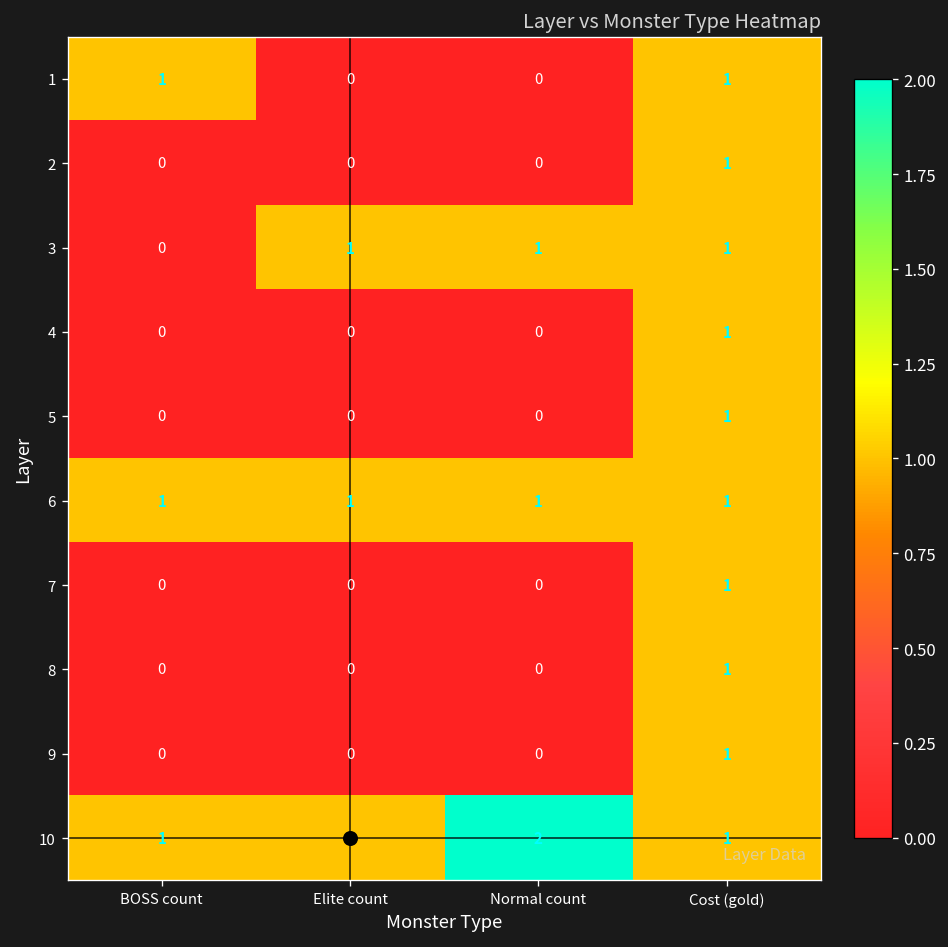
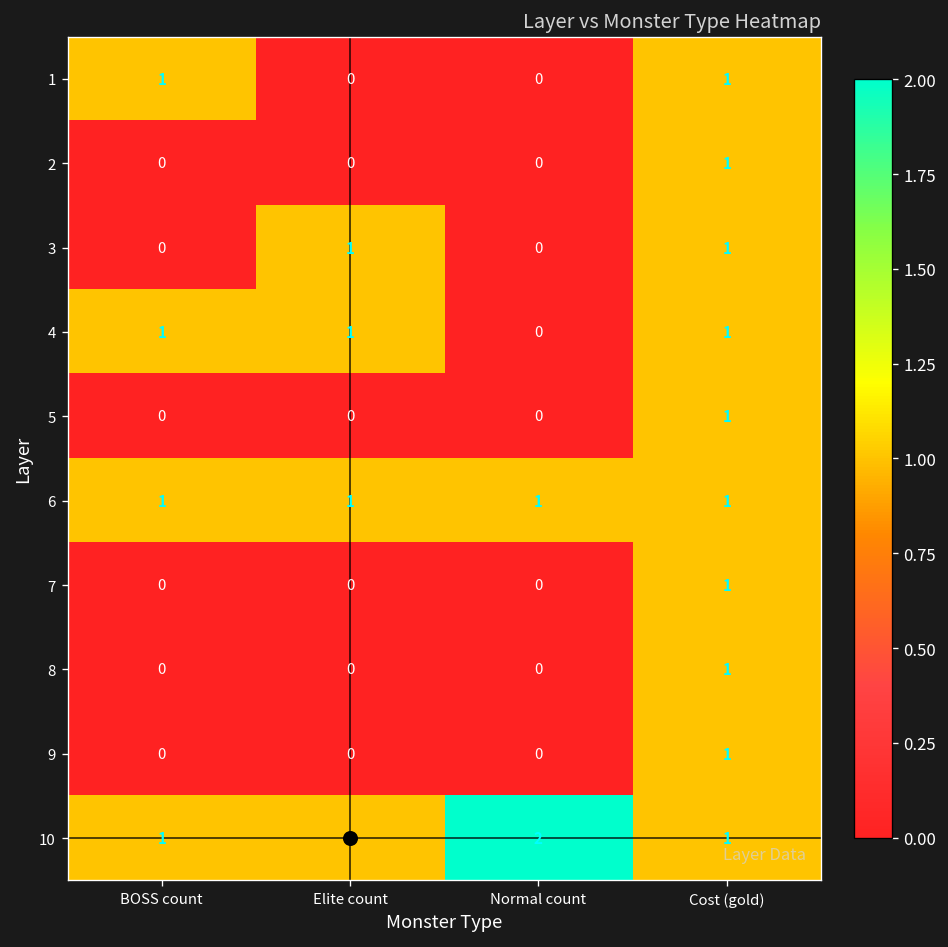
3, Normal count: 1 -> 0
4, BOSS count: 0 -> 1
4, Elite count: 0 -> 1
